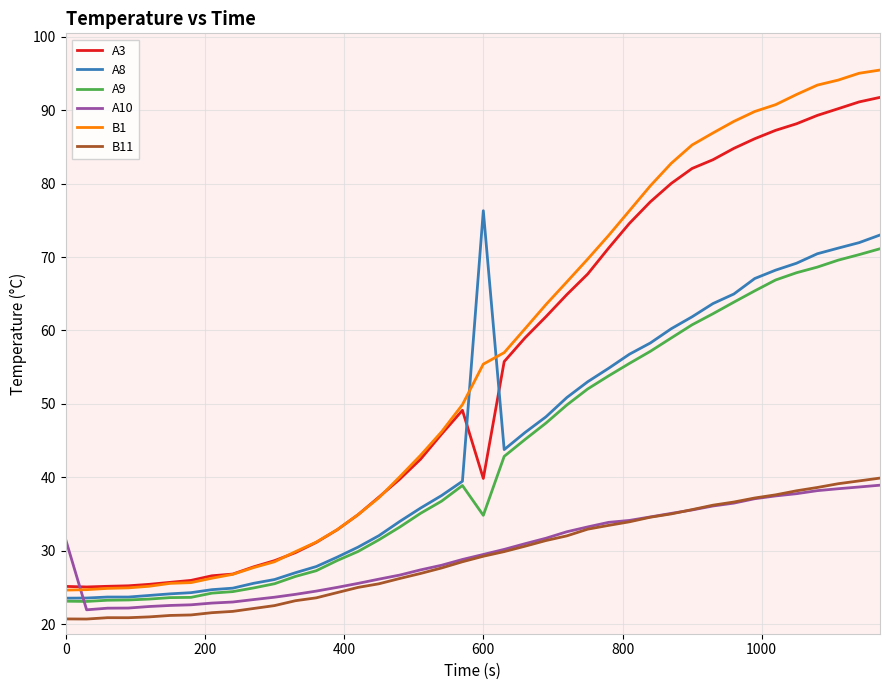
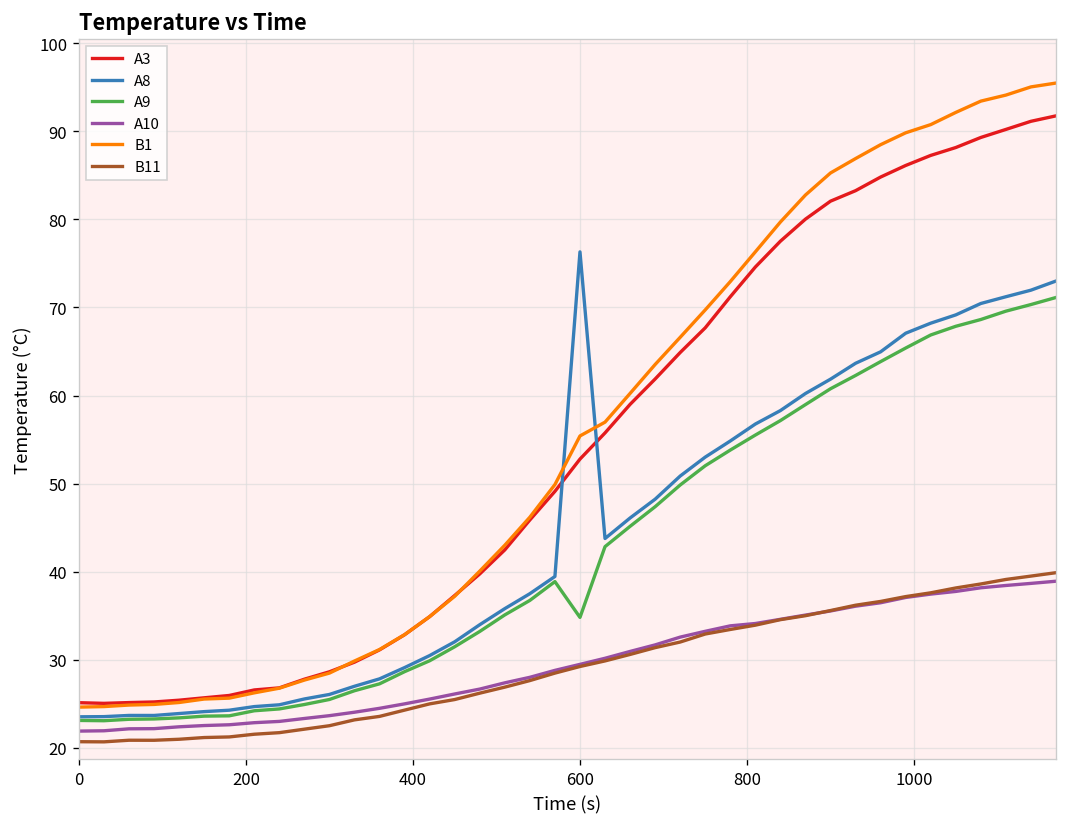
A10, 0: 31 -> 22
A3, 600: 40 -> 53
